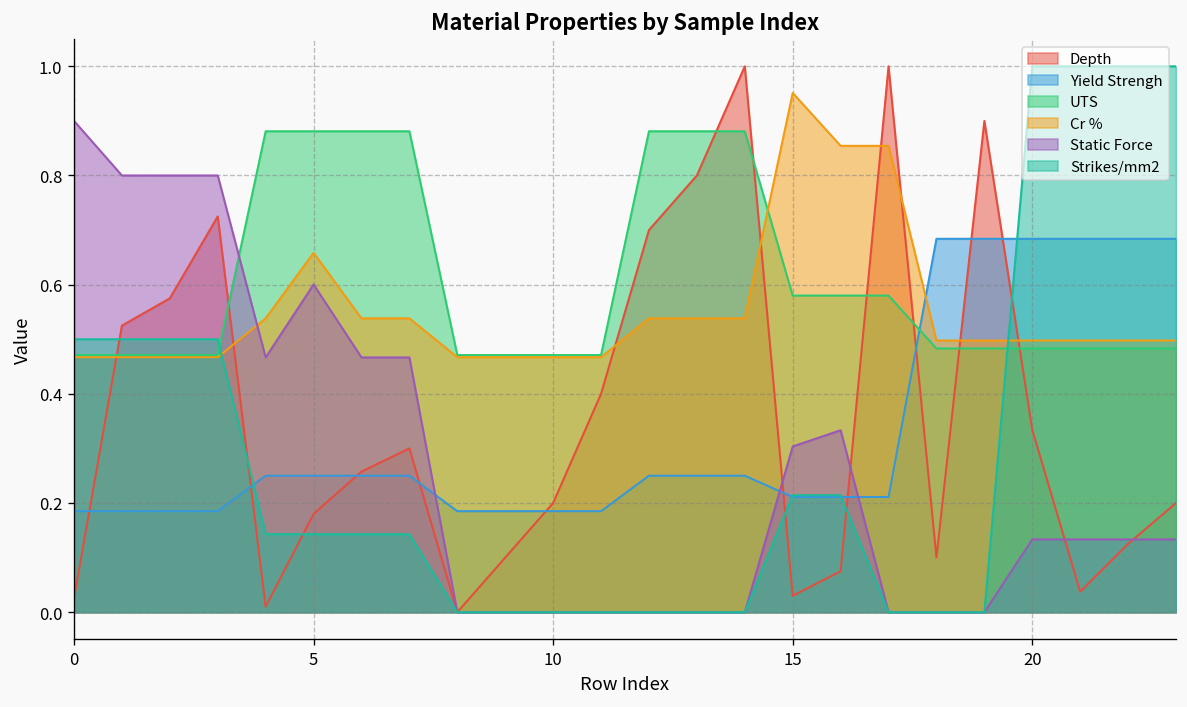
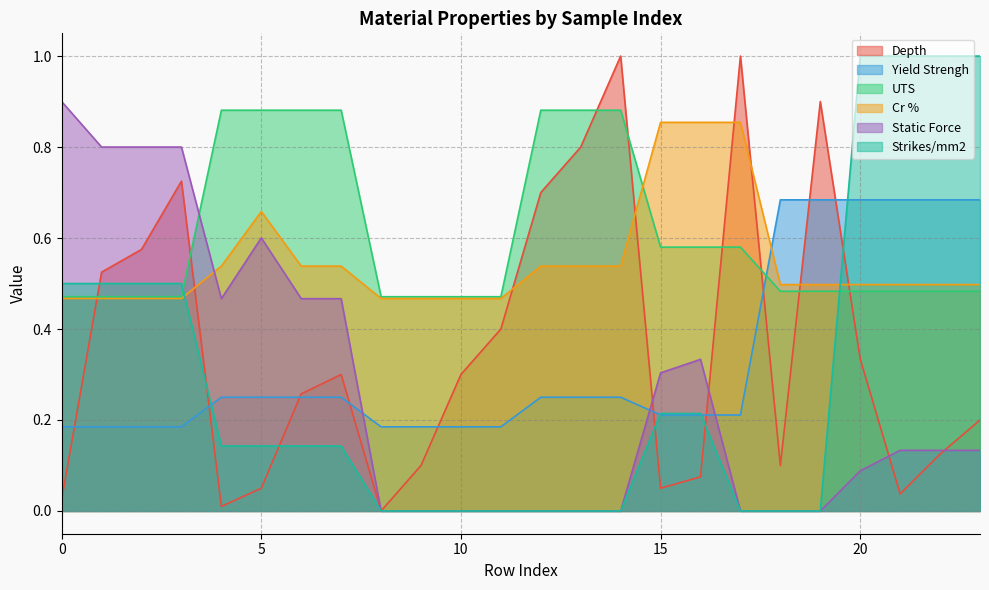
Depth, 5: 0.18 -> 0.05
Depth, 10: 0.2 -> 0.3
Depth, 15: 0.03 -> 0.05
Cr %, 15: 0.95 -> 0.85
Static Force, 20: 0.13 -> 0.09
